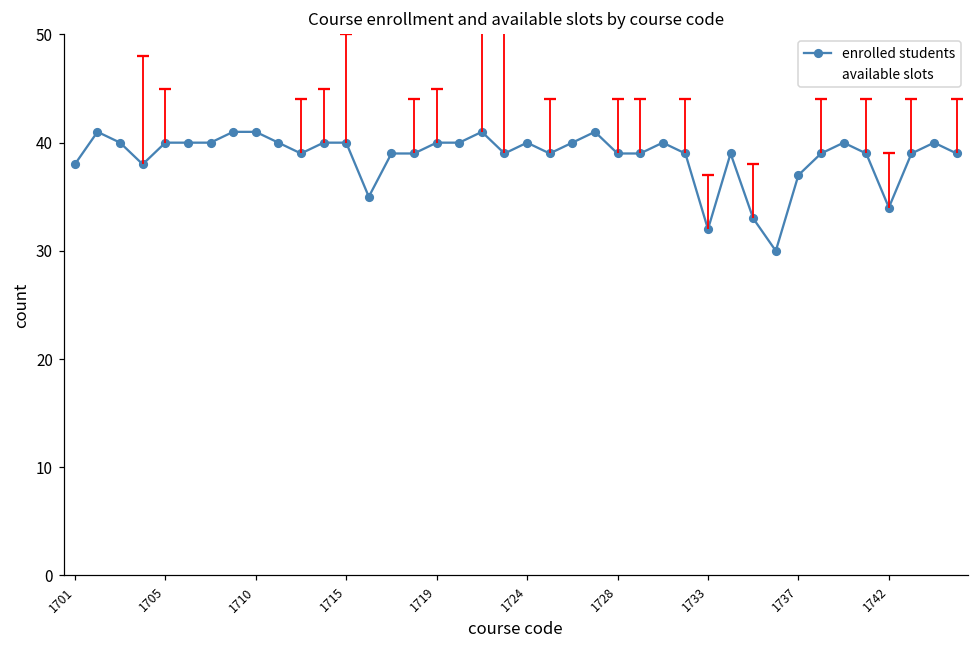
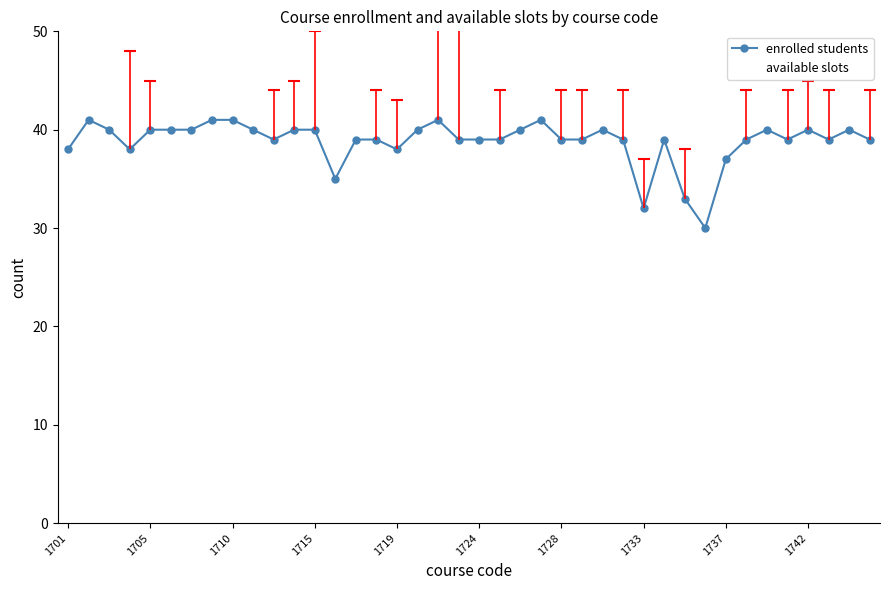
enrolled students, 1719: 40 -> 38
enrolled students, 1724: 40 -> 39
enrolled students, 1742: 34 -> 40
